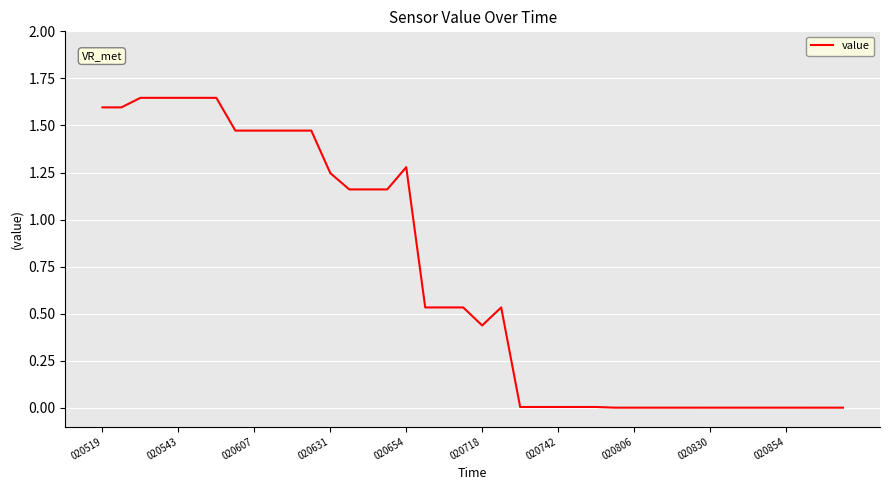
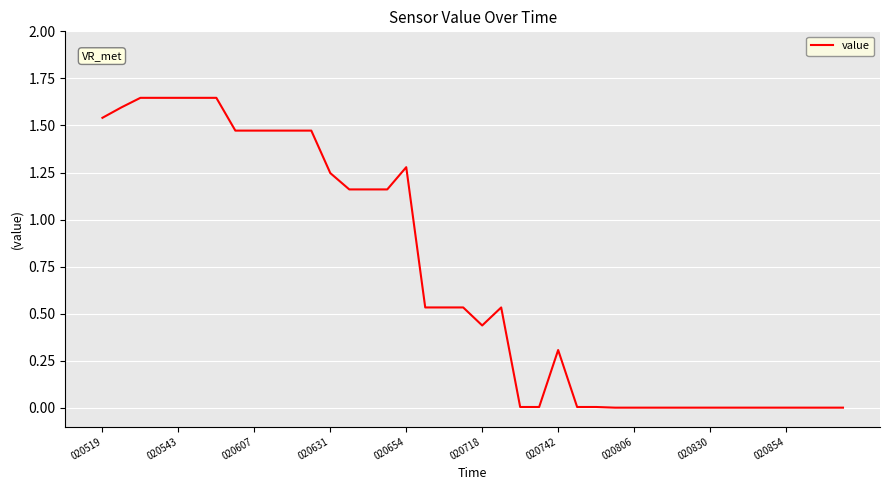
020519: 1.60 -> 1.54
020742: 0.00 -> 0.31
